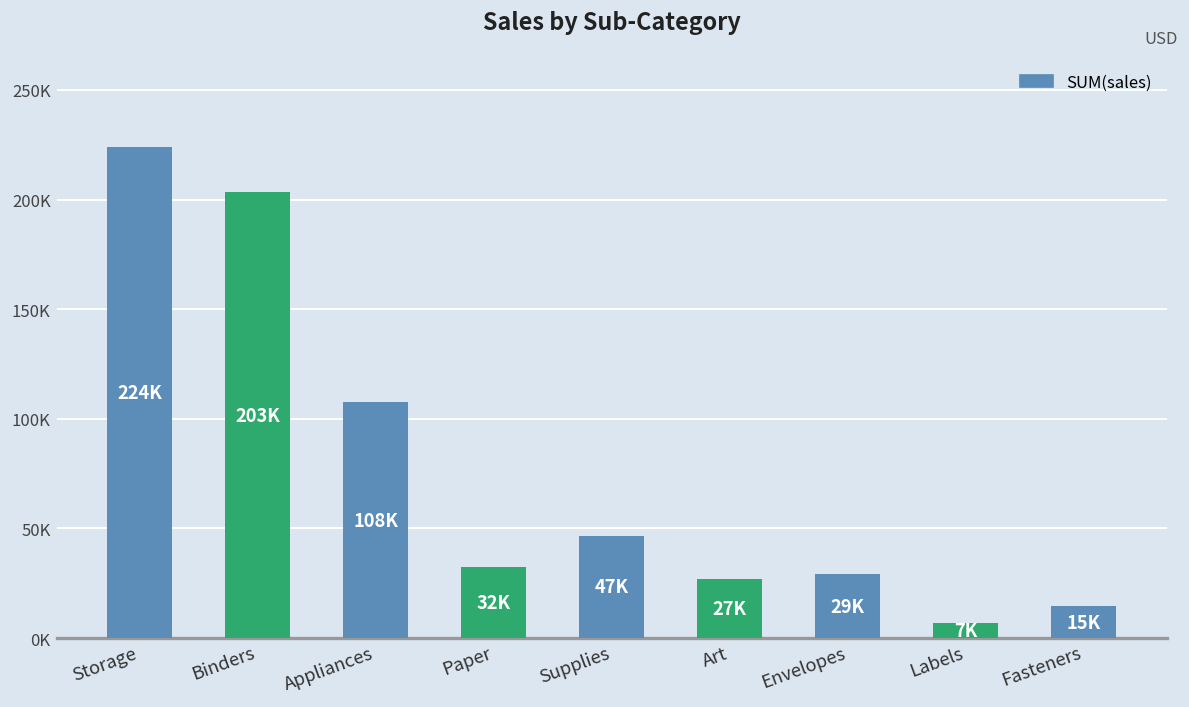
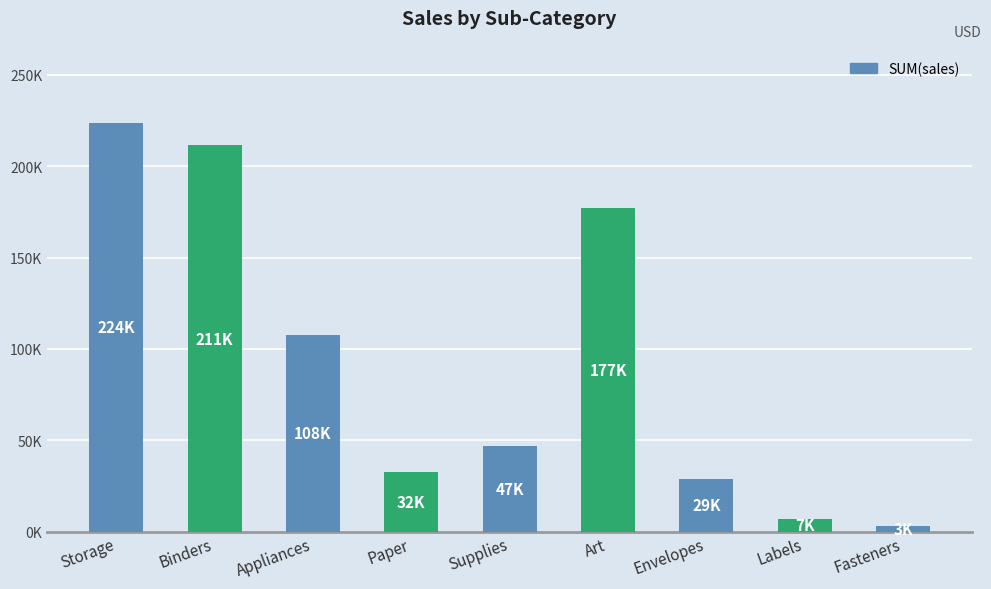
Binders: 203K -> 211K
Art: 27K -> 177K
Fasteners: 15000 -> 3000
